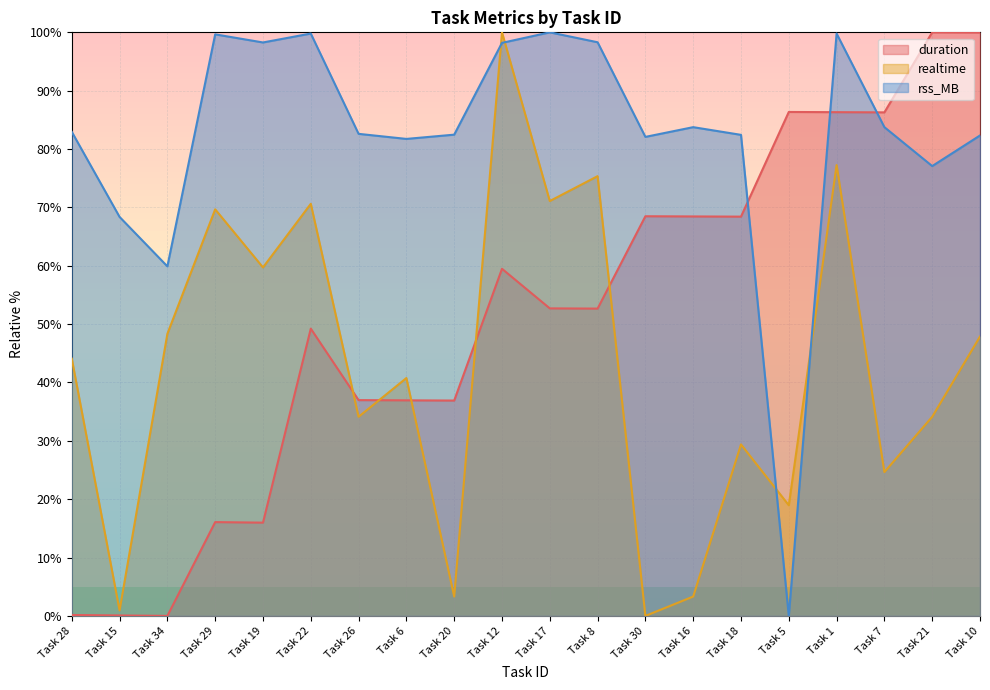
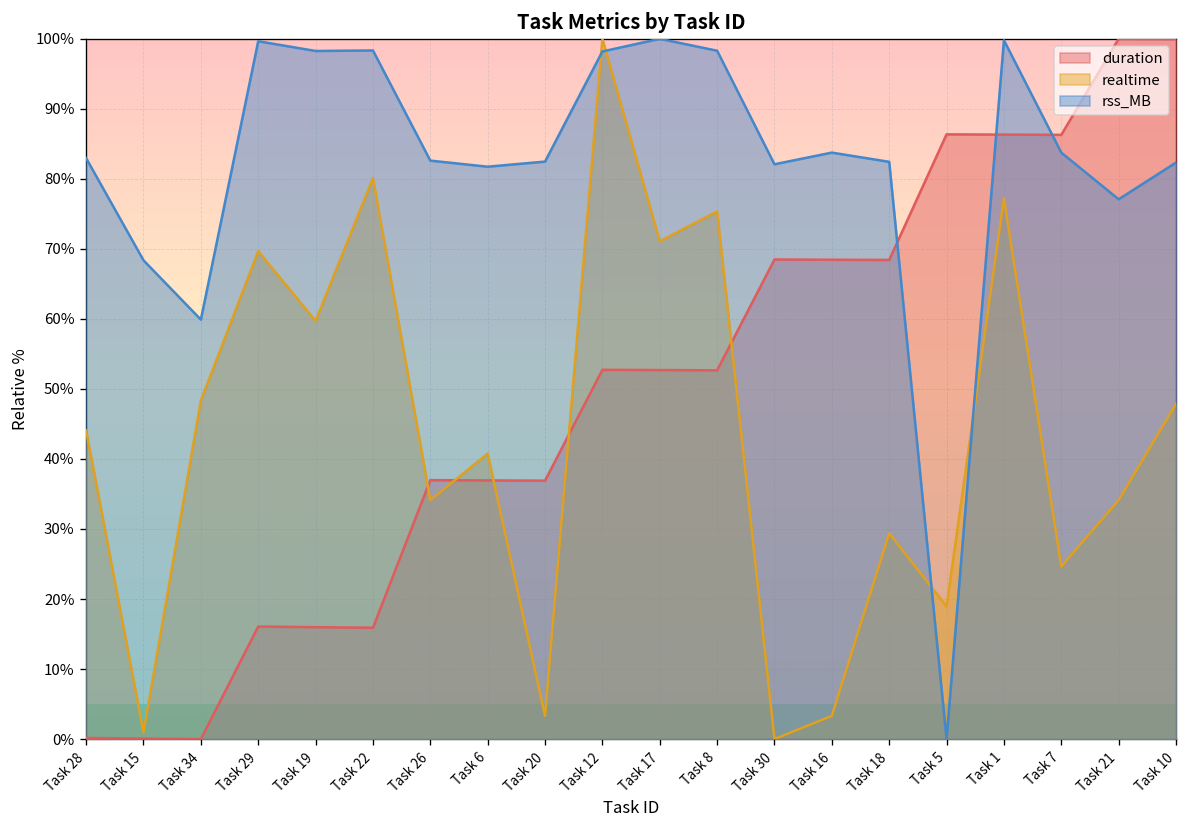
duration, Task 22: 49% -> 16%
realtime, Task 22: 71% -> 80%
rss_MB, Task 22: 100% -> 98%
duration, Task 12: 59% -> 53%
